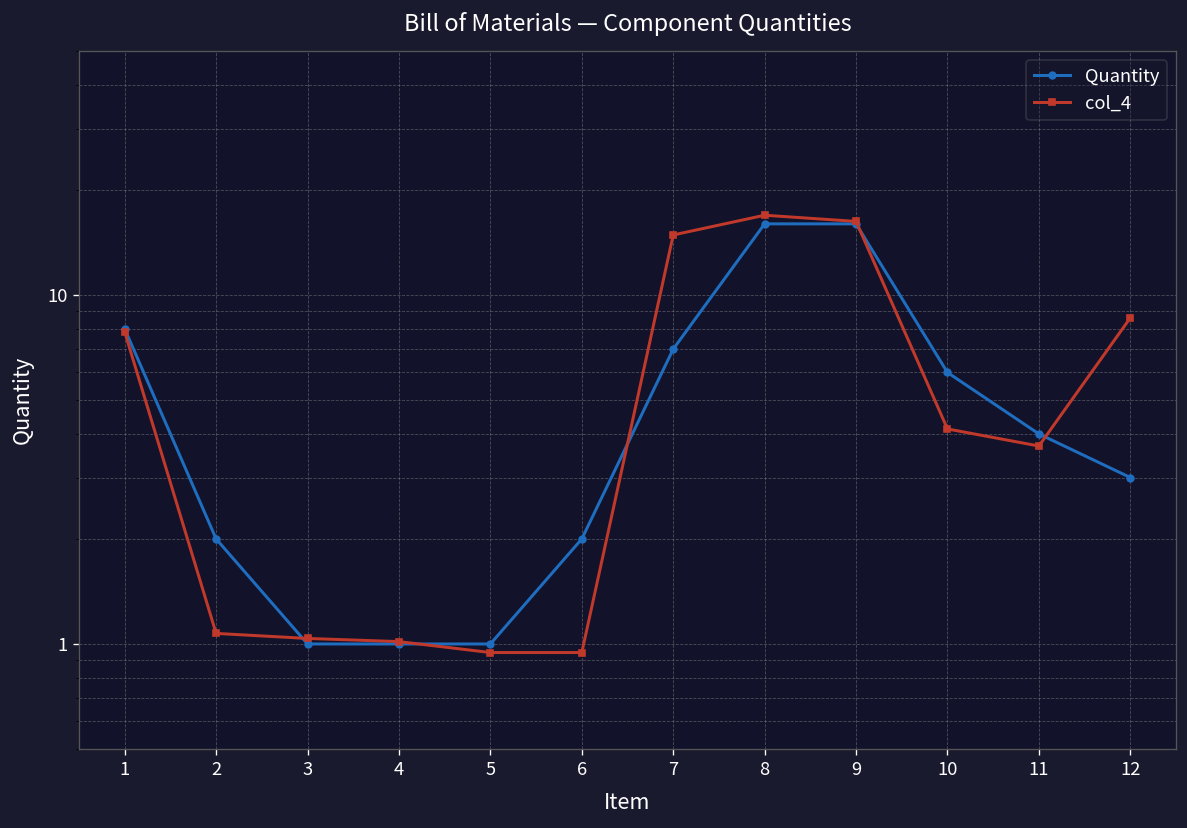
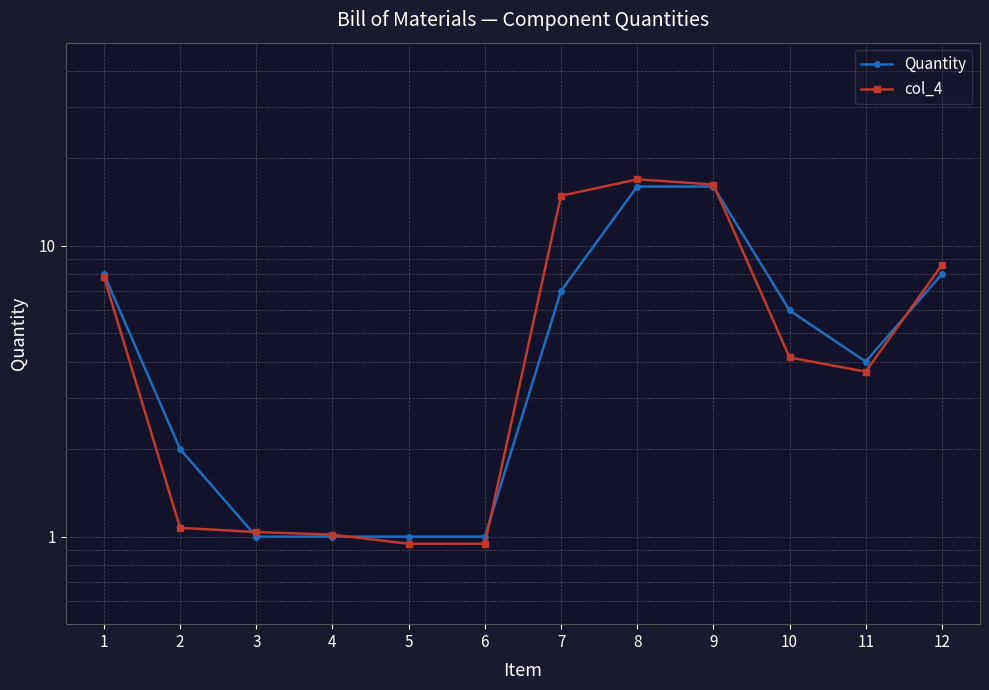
Quantity, 6: 2 -> 1
Quantity, 12: 3 -> 8
